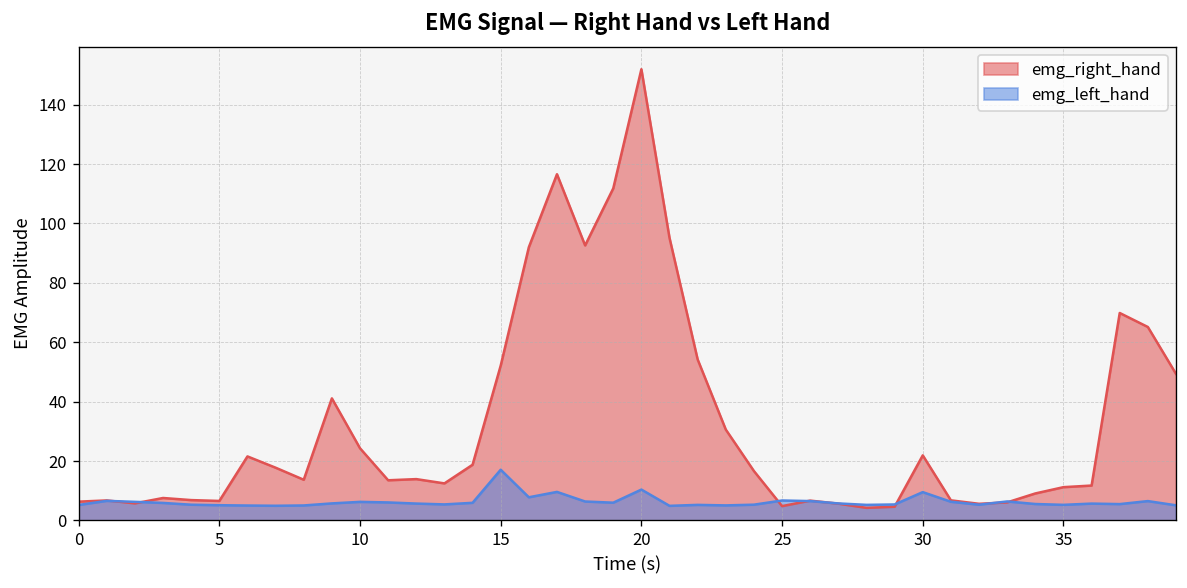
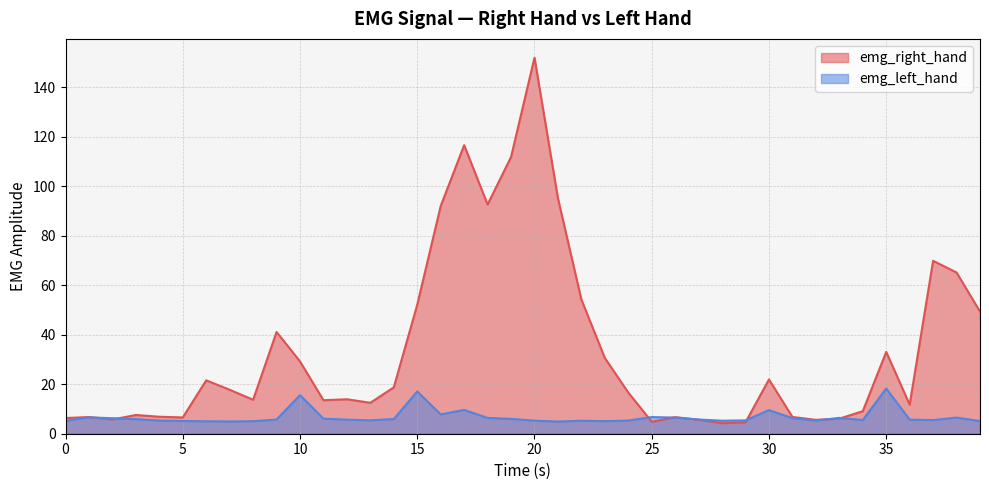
emg_right_hand, 10: 24 -> 29
emg_left_hand, 10: 6 -> 16
emg_left_hand, 20: 10 -> 5
emg_right_hand, 35: 11 -> 33
emg_left_hand, 35: 5 -> 18
